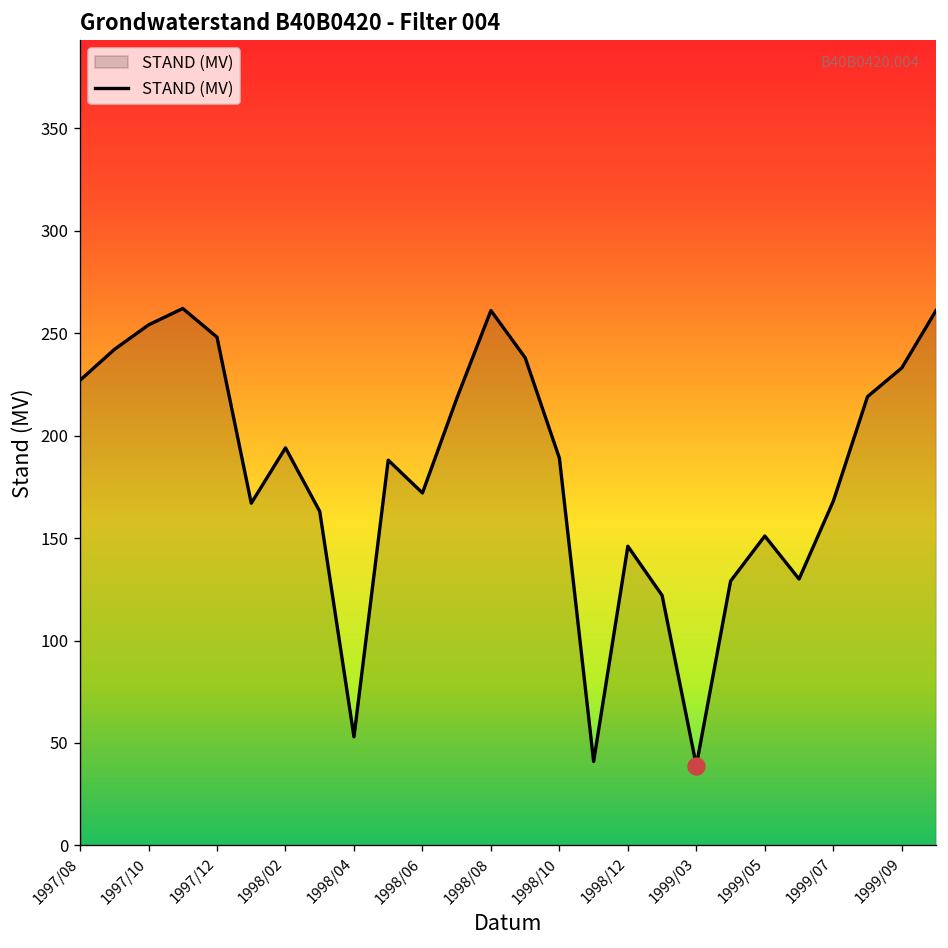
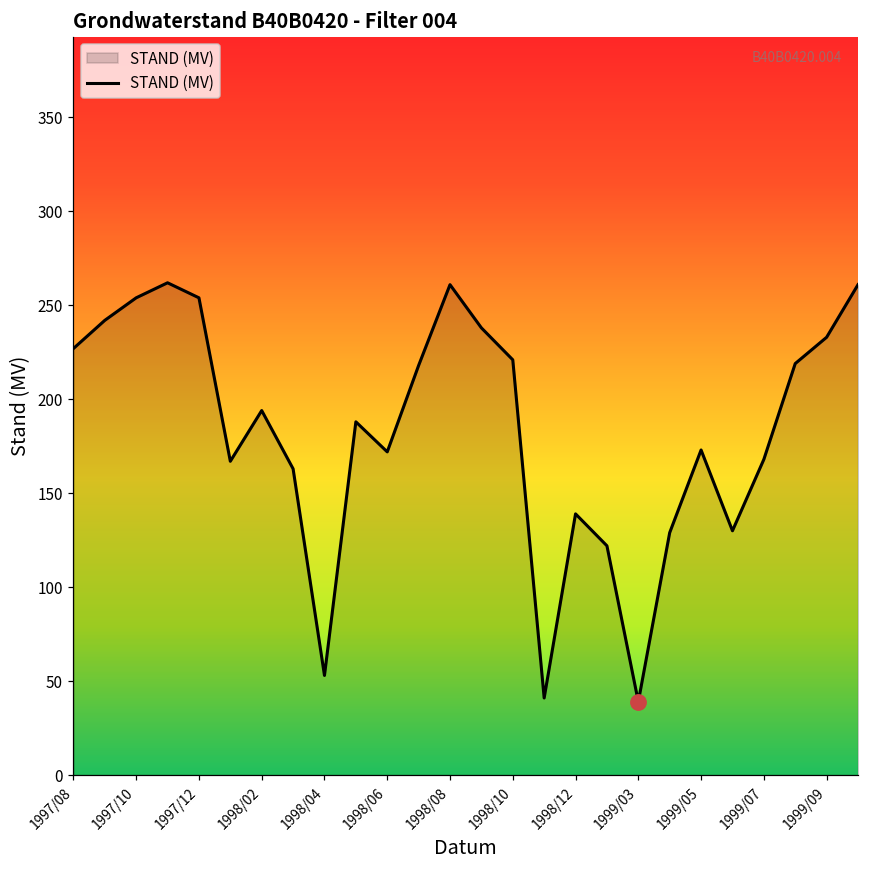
STAND (MV), 1997/12: 248 -> 254
STAND (MV), 1998/10: 189 -> 221
STAND (MV), 1998/12: 146 -> 139
STAND (MV), 1999/05: 151 -> 173
